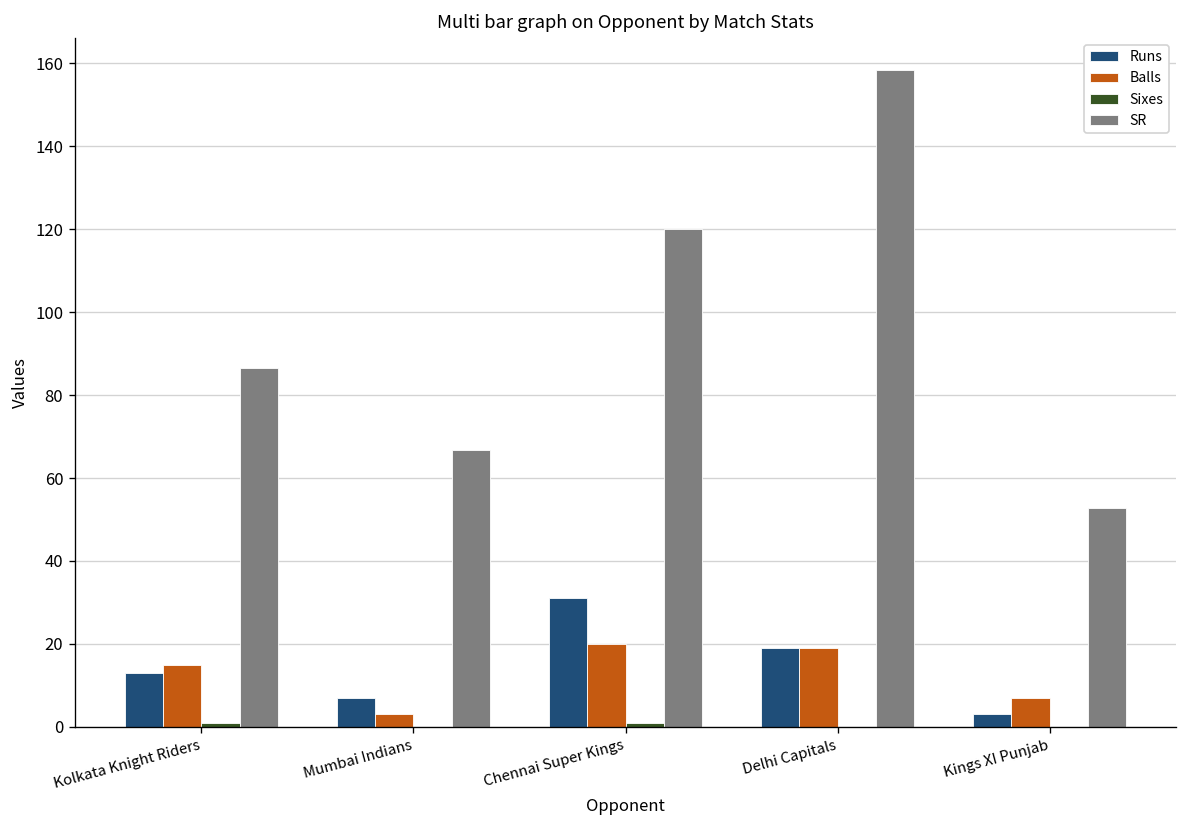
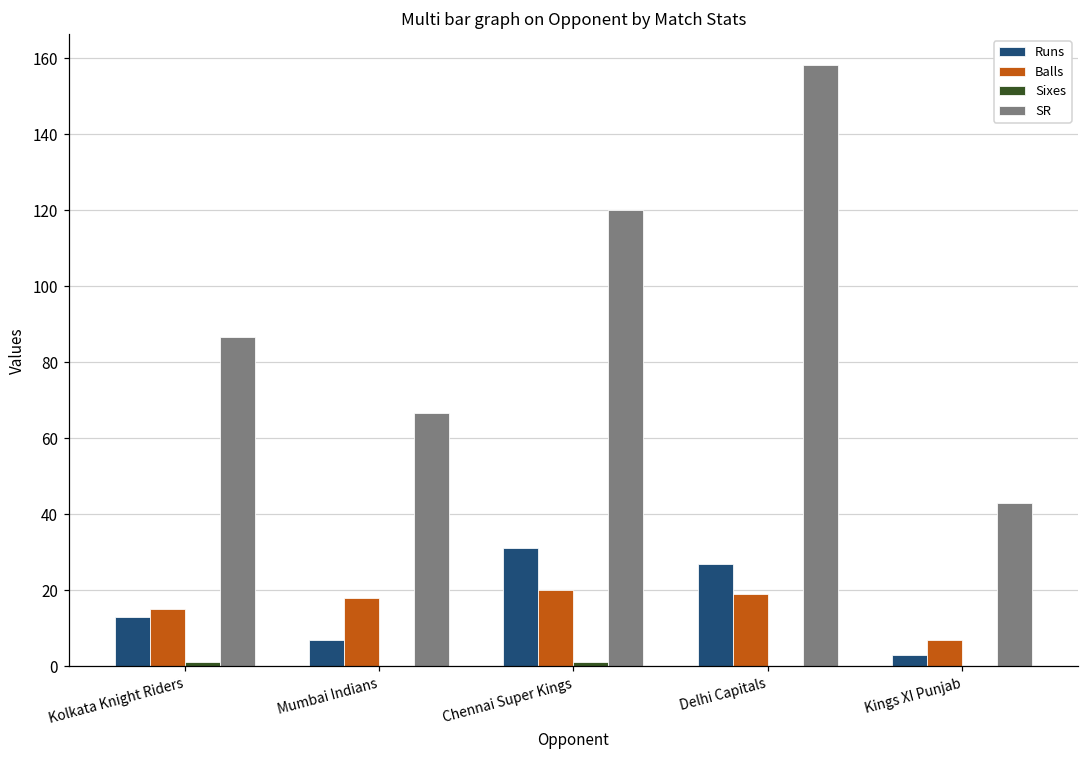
Balls, Mumbai Indians: 3 -> 18
Runs, Delhi Capitals: 19 -> 27
SR, Kings XI Punjab: 53 -> 43
